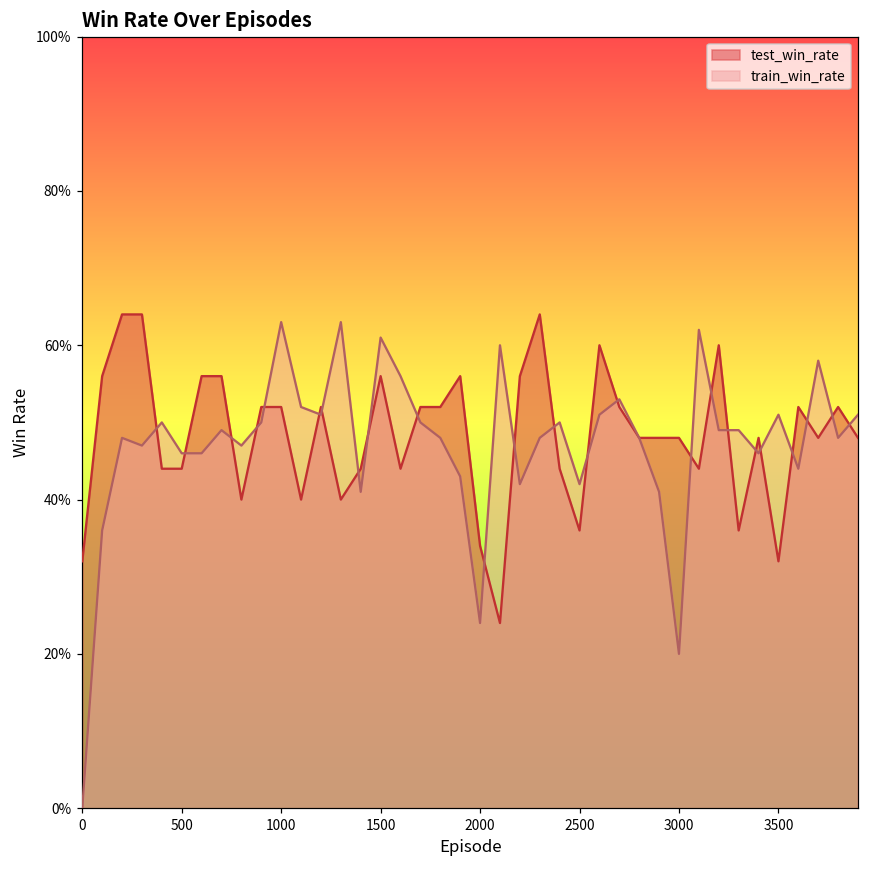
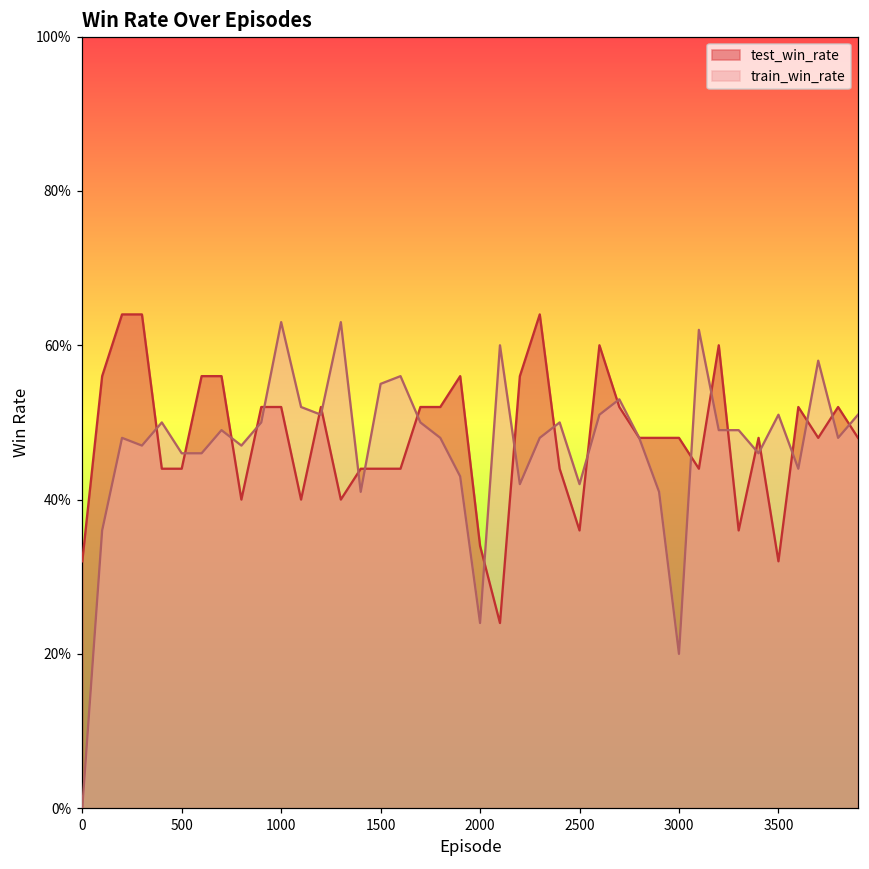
test_win_rate, 1500: 56% -> 44%
train_win_rate, 1500: 61% -> 55%
